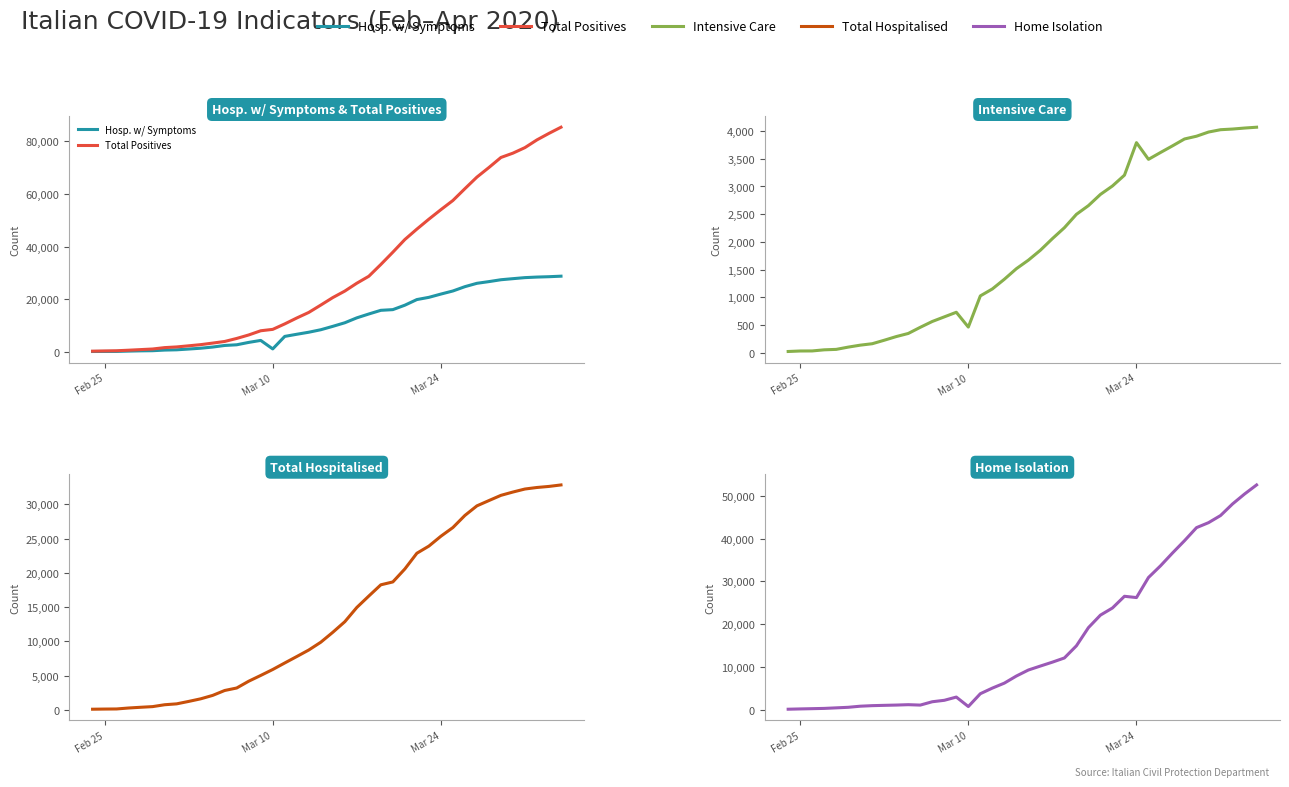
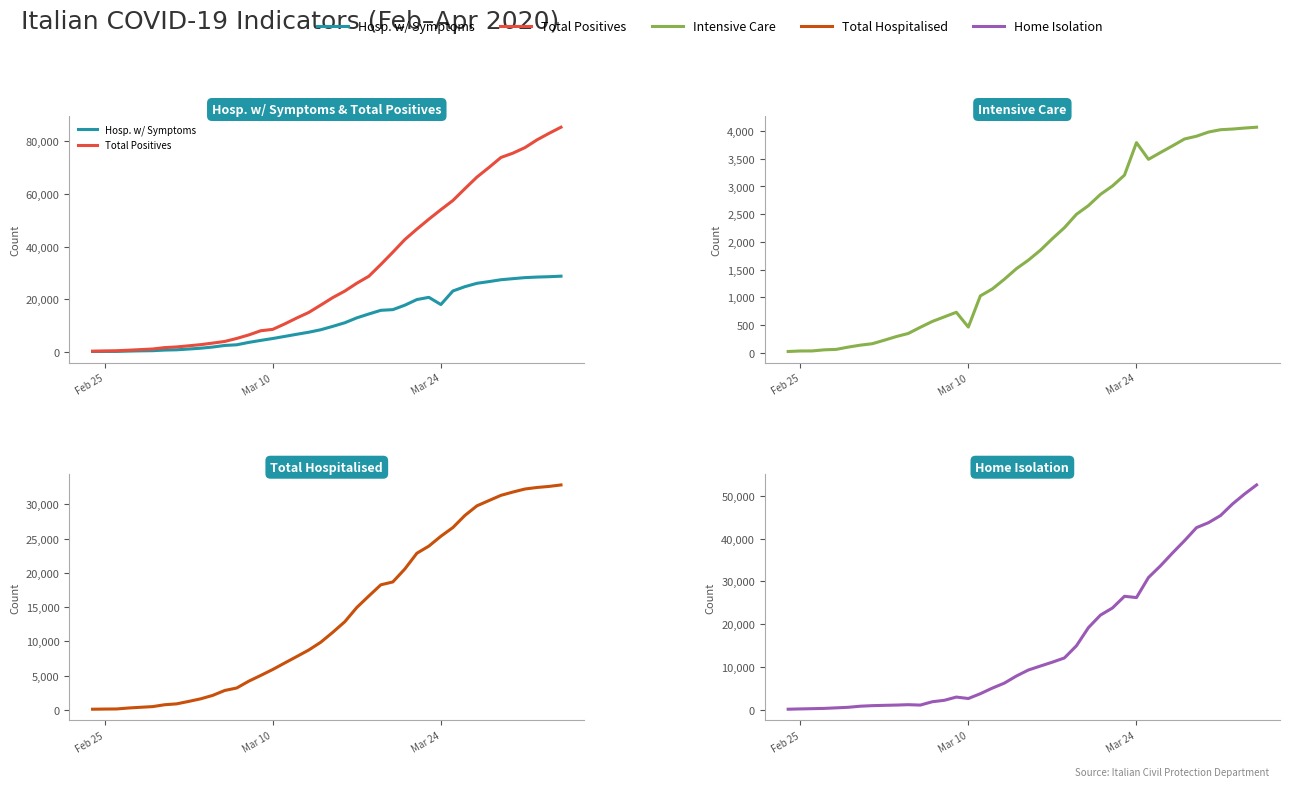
Hosp. w/ Symptoms & Total Positives, Hosp. w/ Symptoms, Mar 10: 1,000 -> 5,000
Hosp. w/ Symptoms & Total Positives, Hosp. w/ Symptoms, Mar 24: 22,000 -> 18,000
Home Isolation, Mar 10: 1,000 -> 3,000
